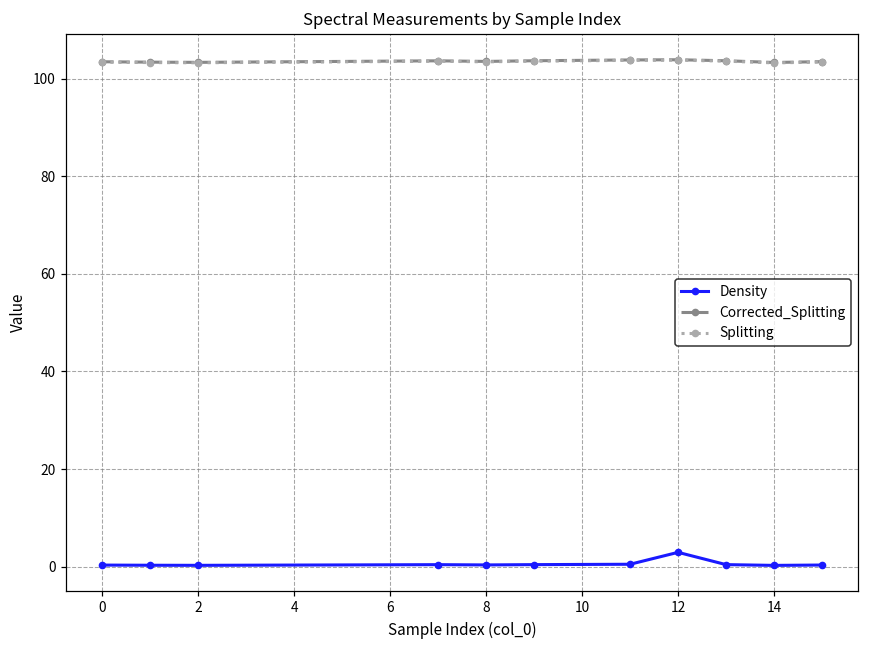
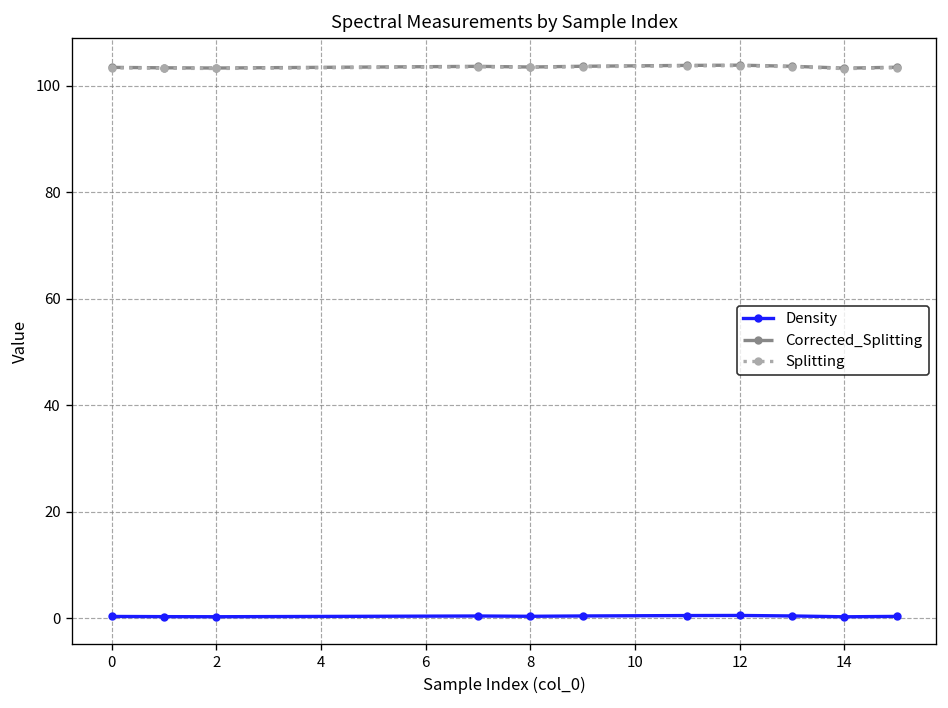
Density, 12: 3 -> 0
